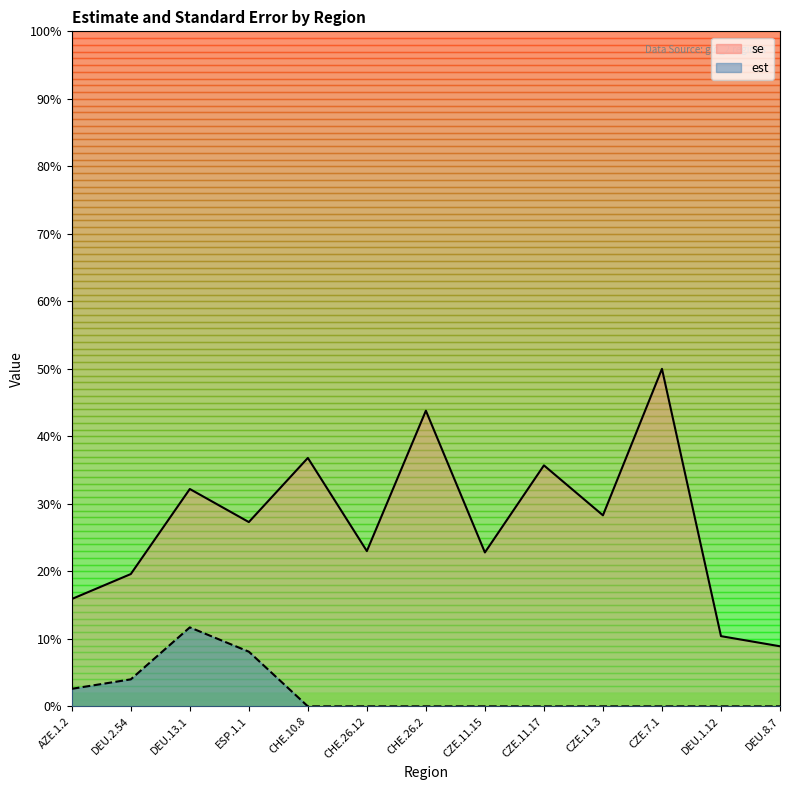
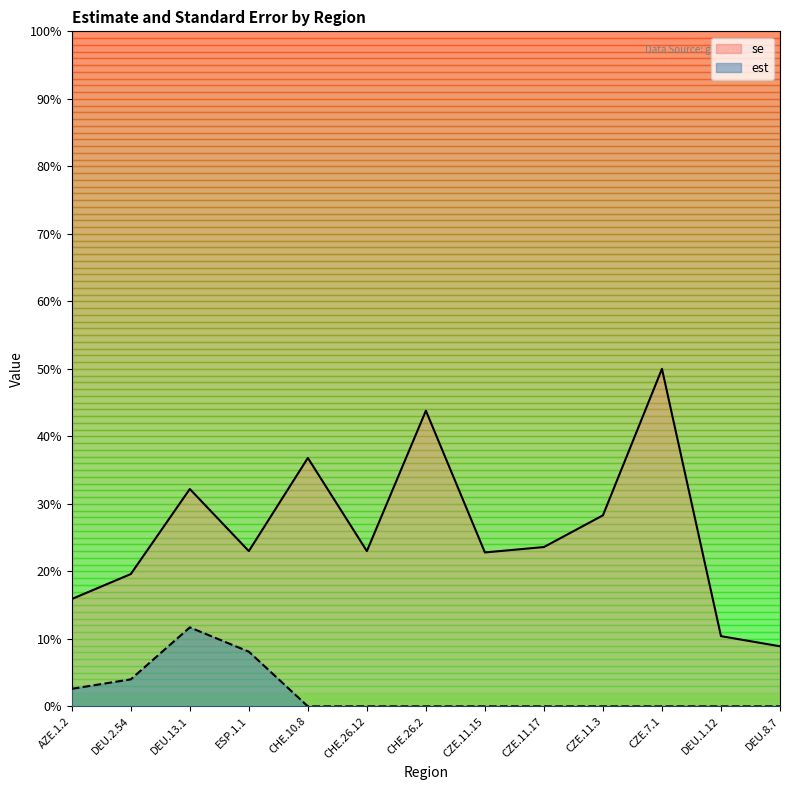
se, ESP.1.1: 27% -> 23%
se, CZE.11.17: 36% -> 24%
